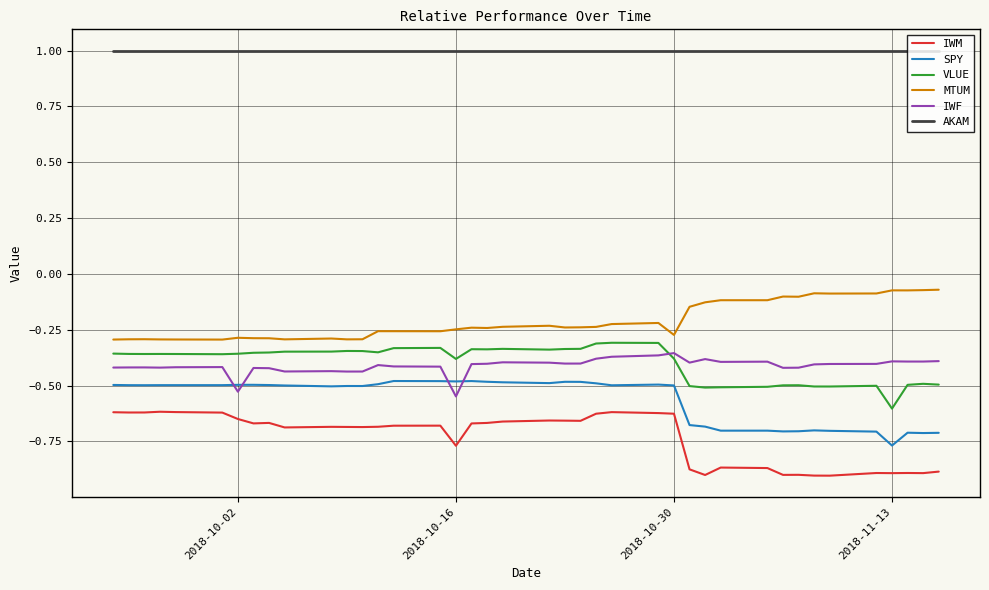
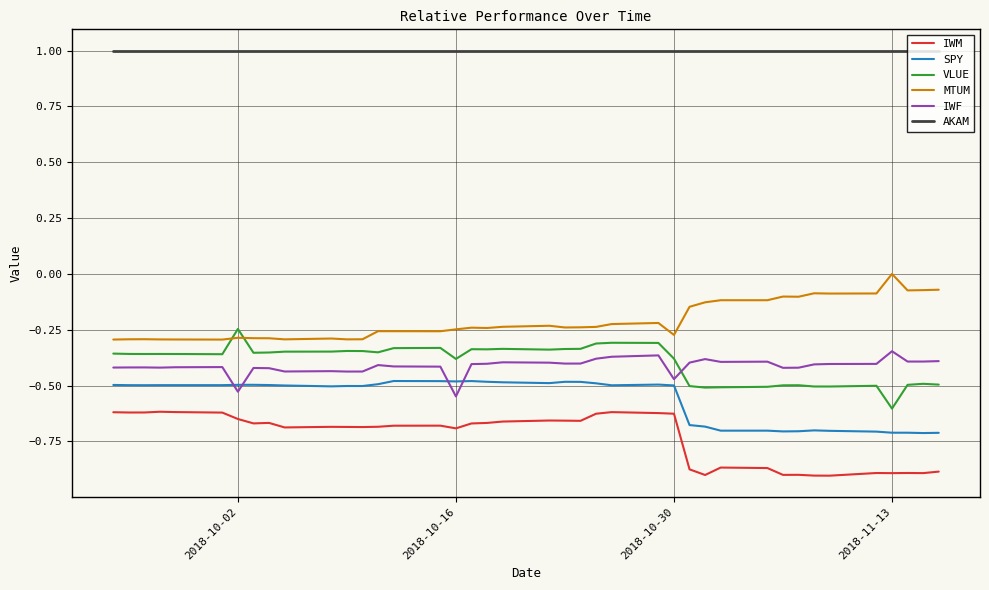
VLUE, 2018-10-02: -0.36 -> -0.25
IWM, 2018-10-16: -0.77 -> -0.69
IWF, 2018-10-30: -0.35 -> -0.47
SPY, 2018-11-13: -0.77 -> -0.71
MTUM, 2018-11-13: -0.07 -> 0.00
IWF, 2018-11-13: -0.39 -> -0.35
